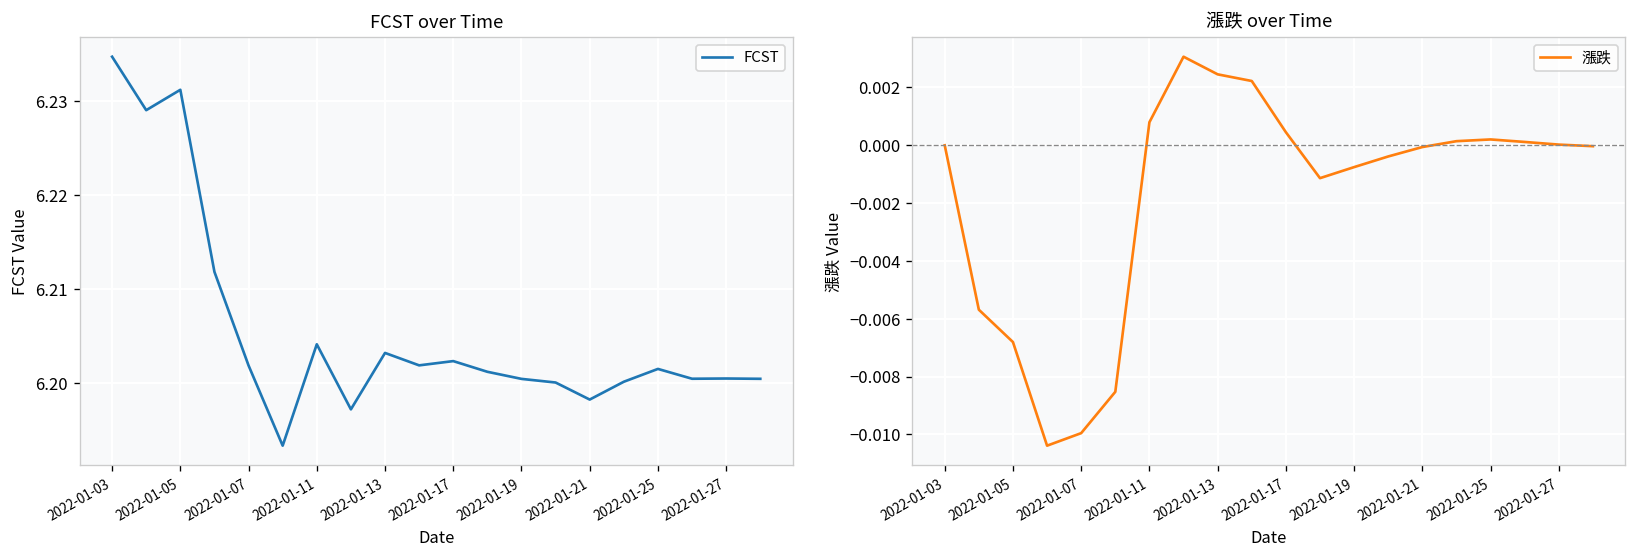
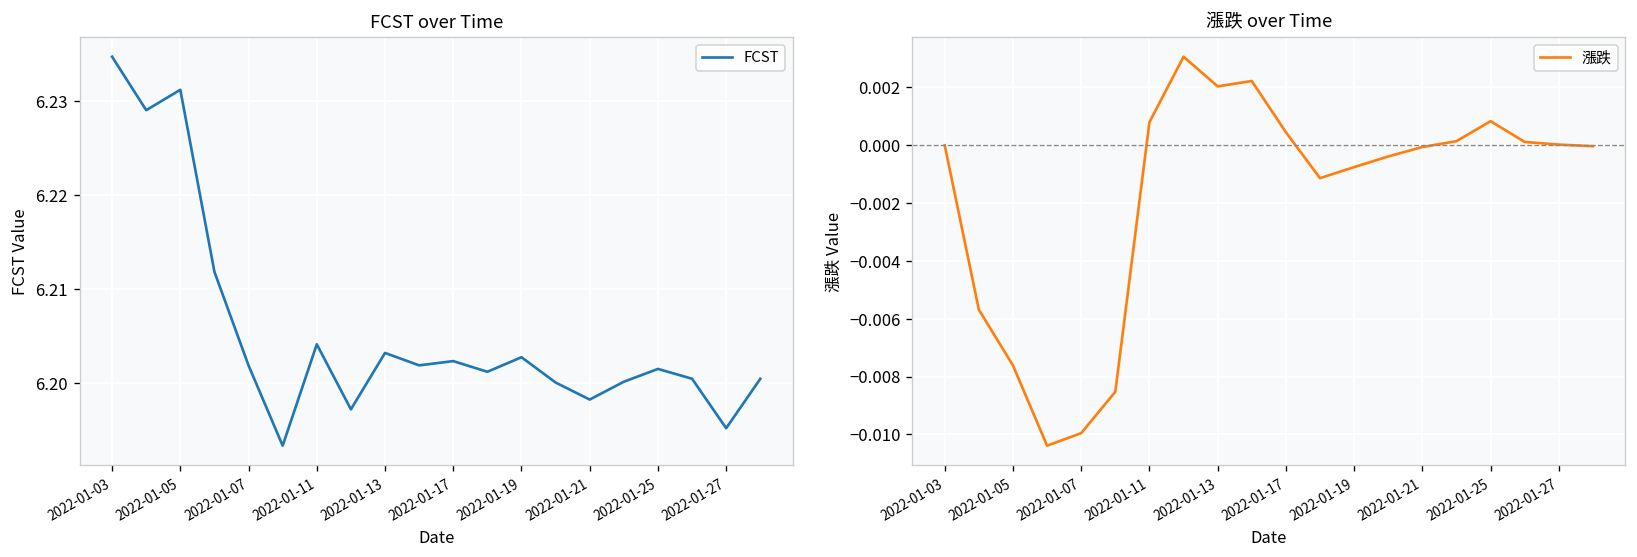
FCST over Time, 2022-01-19: 6.200 -> 6.203
FCST over Time, 2022-01-27: 6.201 -> 6.195
漲跌 over Time, 2022-01-05: -0.0068 -> -0.0076
漲跌 over Time, 2022-01-13: 0.0025 -> 0.0020
漲跌 over Time, 2022-01-25: 0.0002 -> 0.0008
